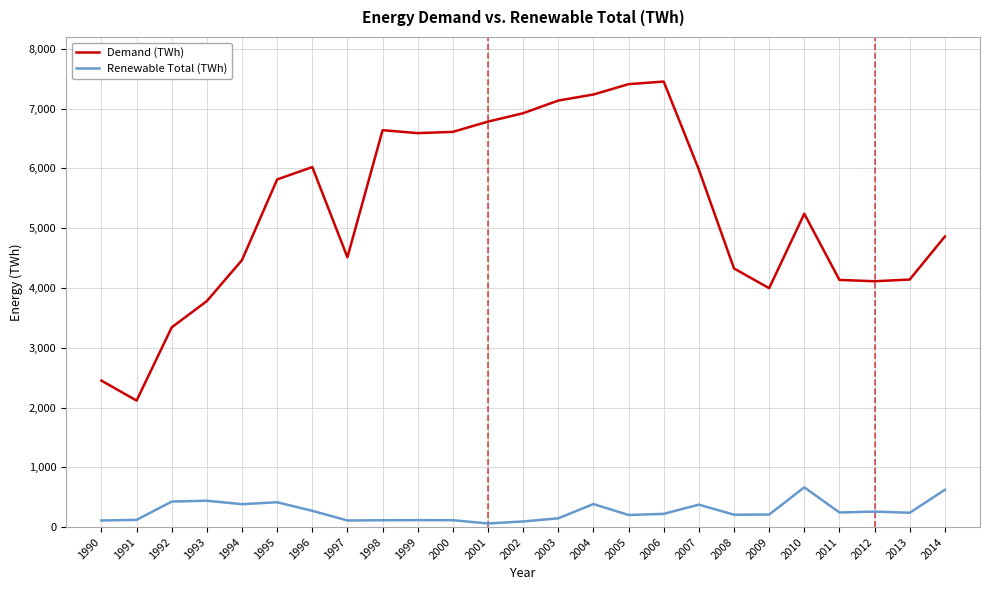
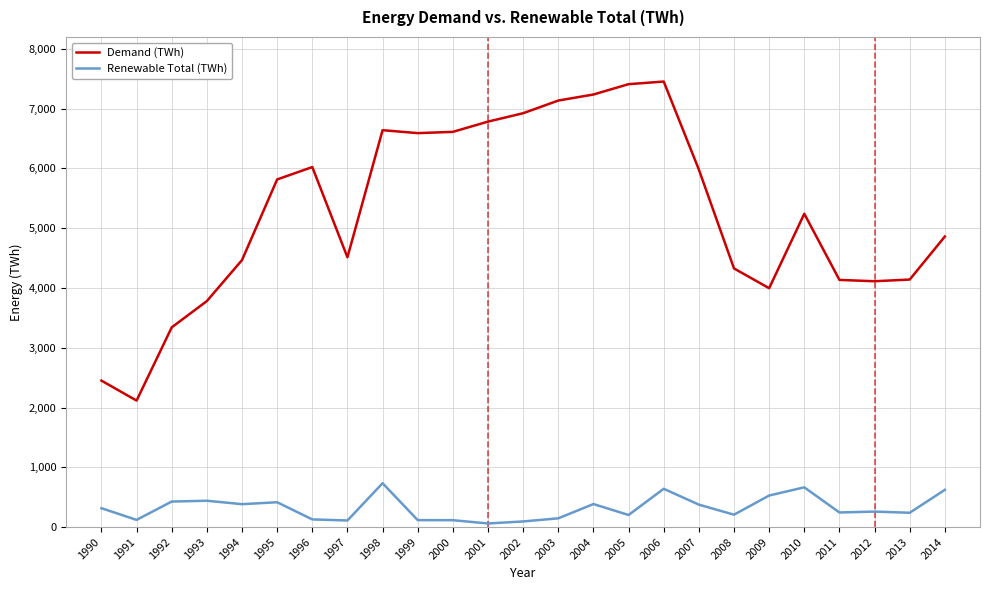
Renewable Total (TWh), 1990: 100 -> 300
Renewable Total (TWh), 1996: 300 -> 100
Renewable Total (TWh), 1998: 100 -> 700
Renewable Total (TWh), 2006: 200 -> 600
Renewable Total (TWh), 2009: 200 -> 500
